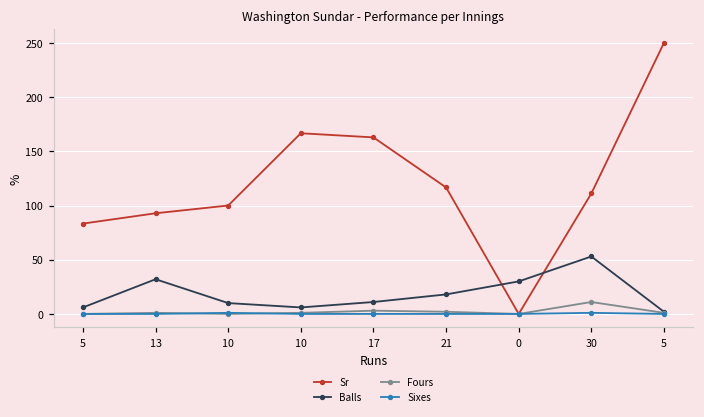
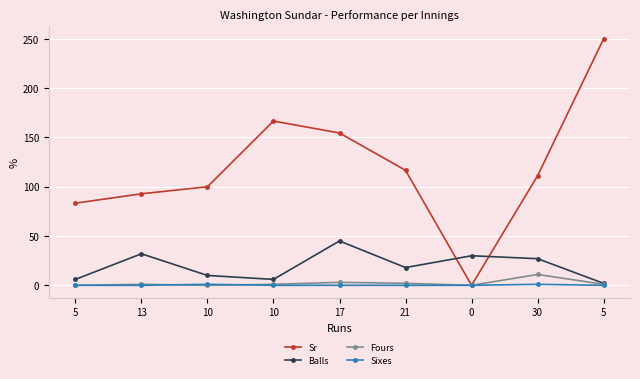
Sr, 17: 160 -> 150
Balls, 17: 10 -> 50
Balls, 30: 50 -> 30
